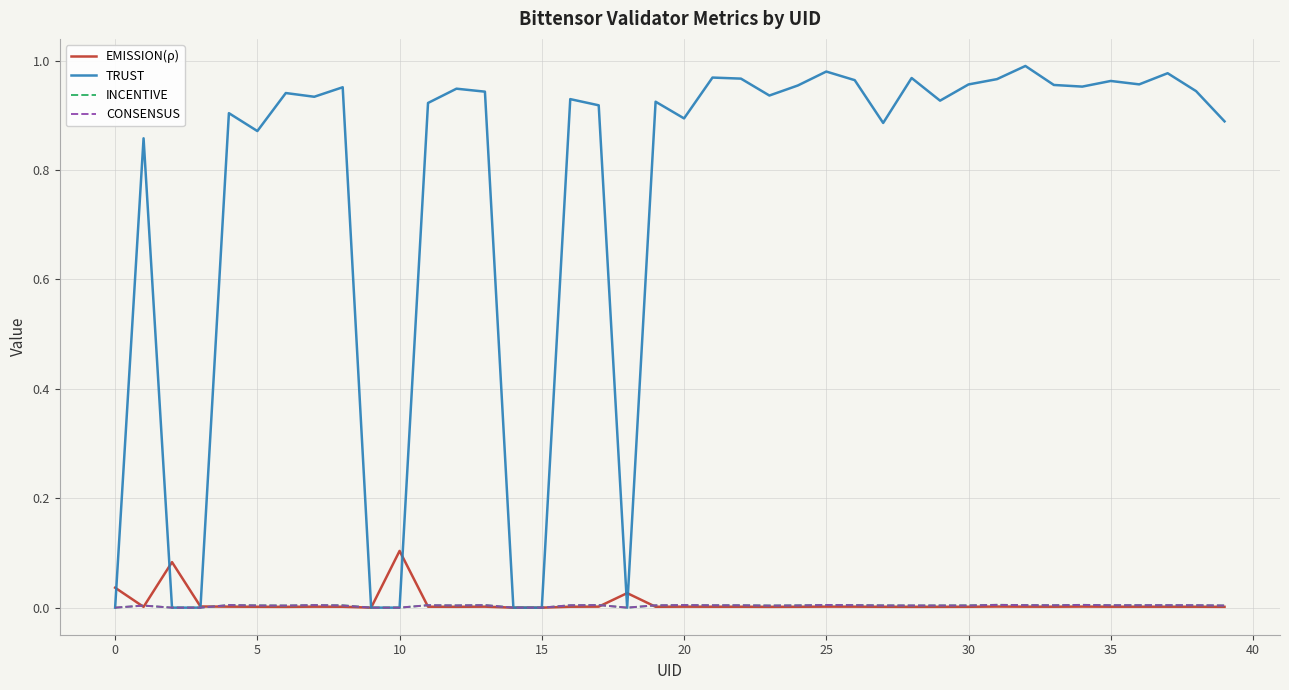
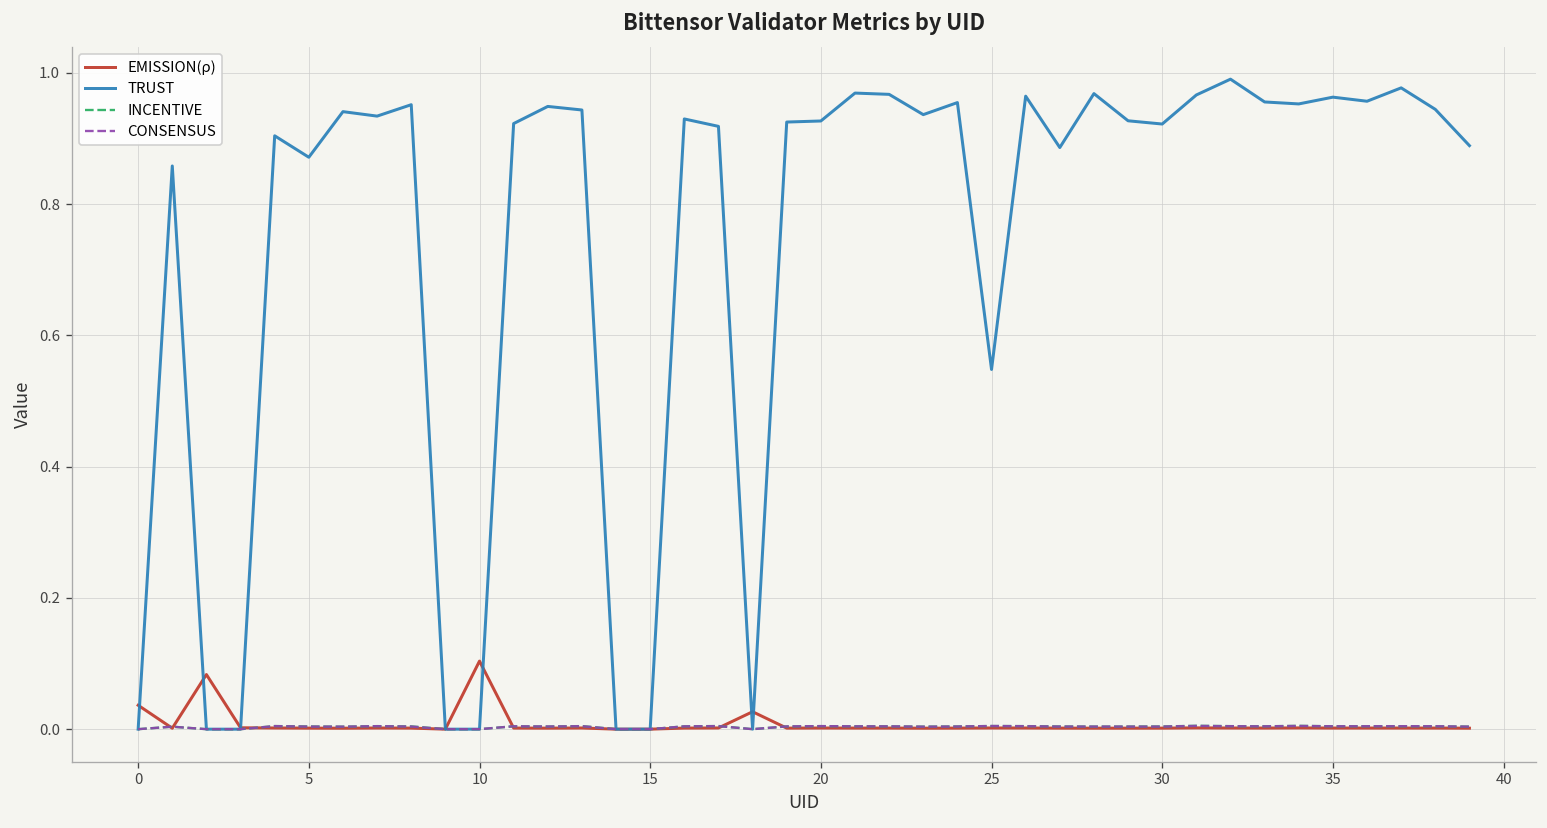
TRUST, 20: 0.89 -> 0.93
TRUST, 25: 0.98 -> 0.55
TRUST, 30: 0.96 -> 0.92
